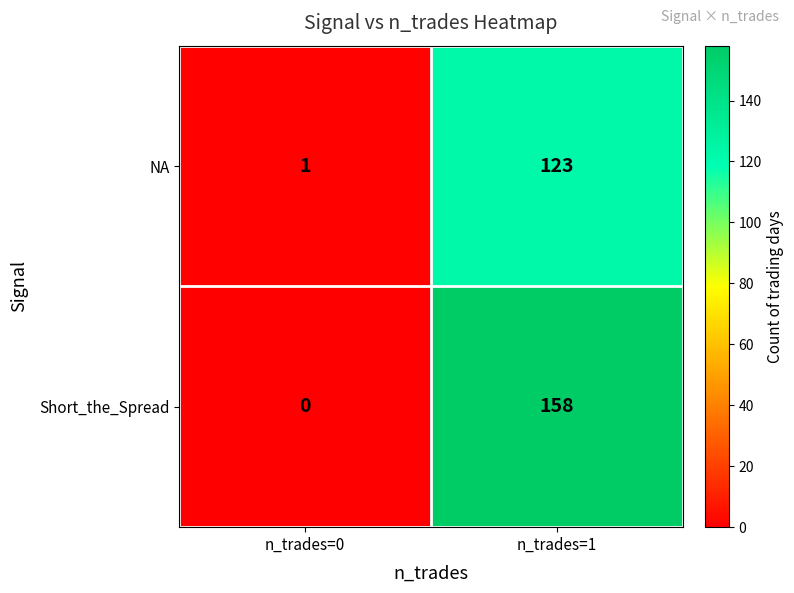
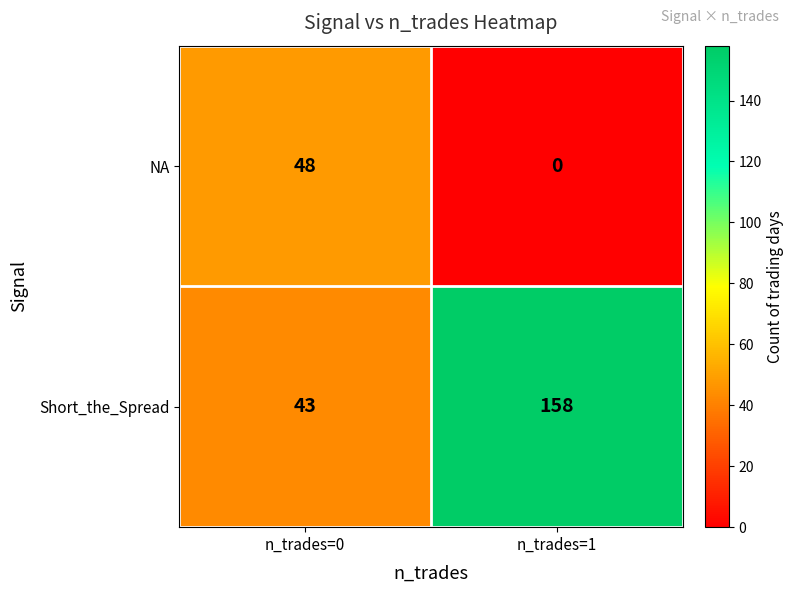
NA, n_trades=0: 1 -> 48
NA, n_trades=1: 123 -> 0
Short_the_Spread, n_trades=0: 0 -> 43
